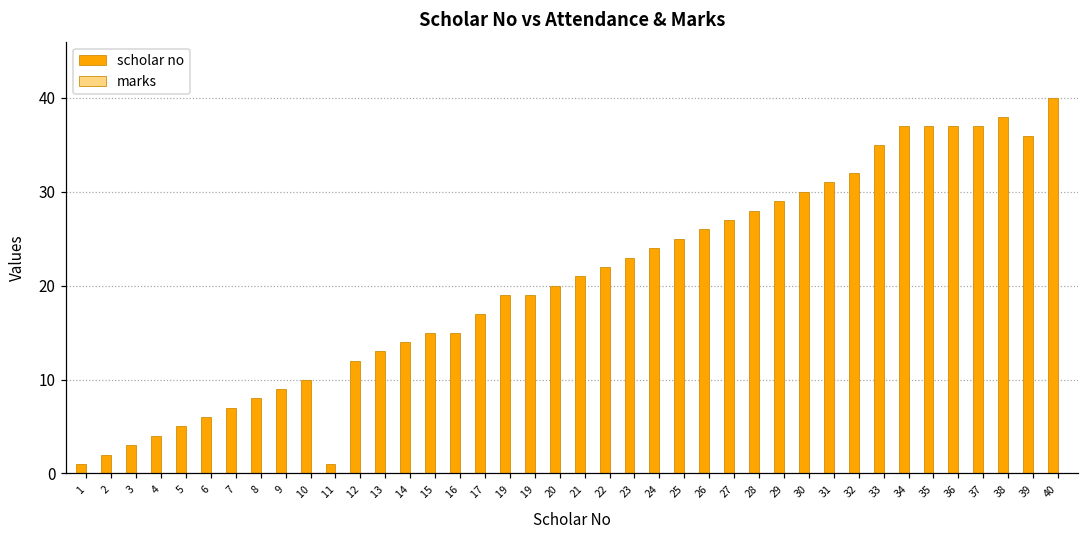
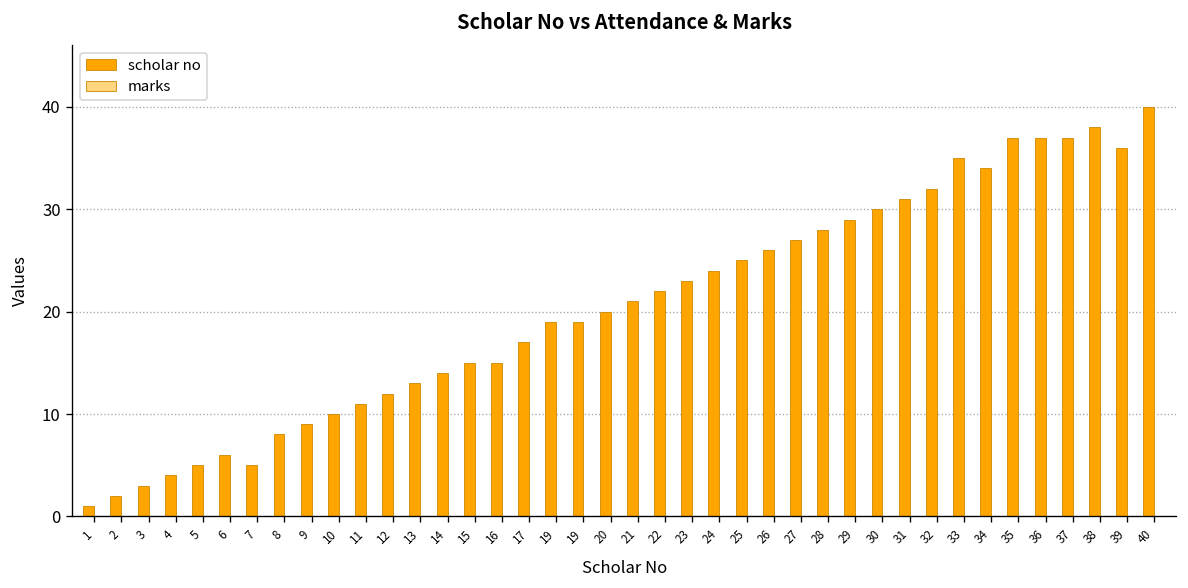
scholar no, 7: 7 -> 5
scholar no, 11: 1 -> 11
scholar no, 34: 37 -> 34
